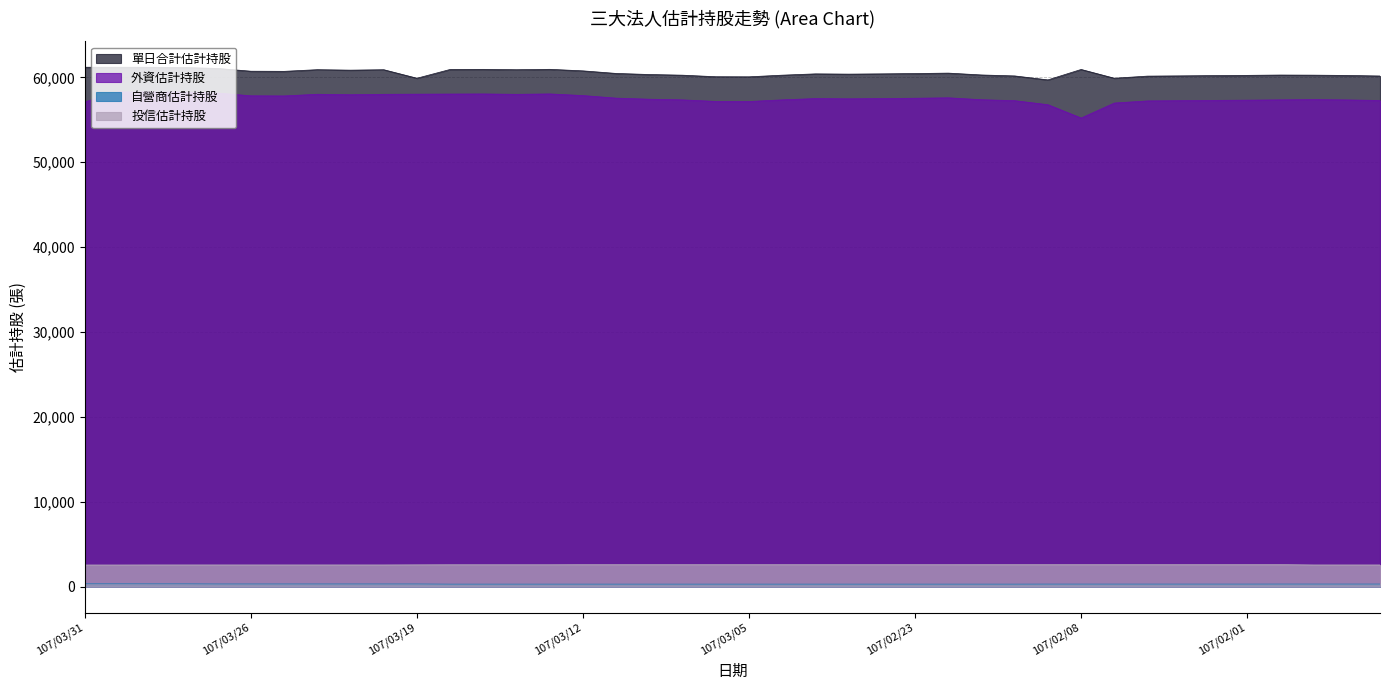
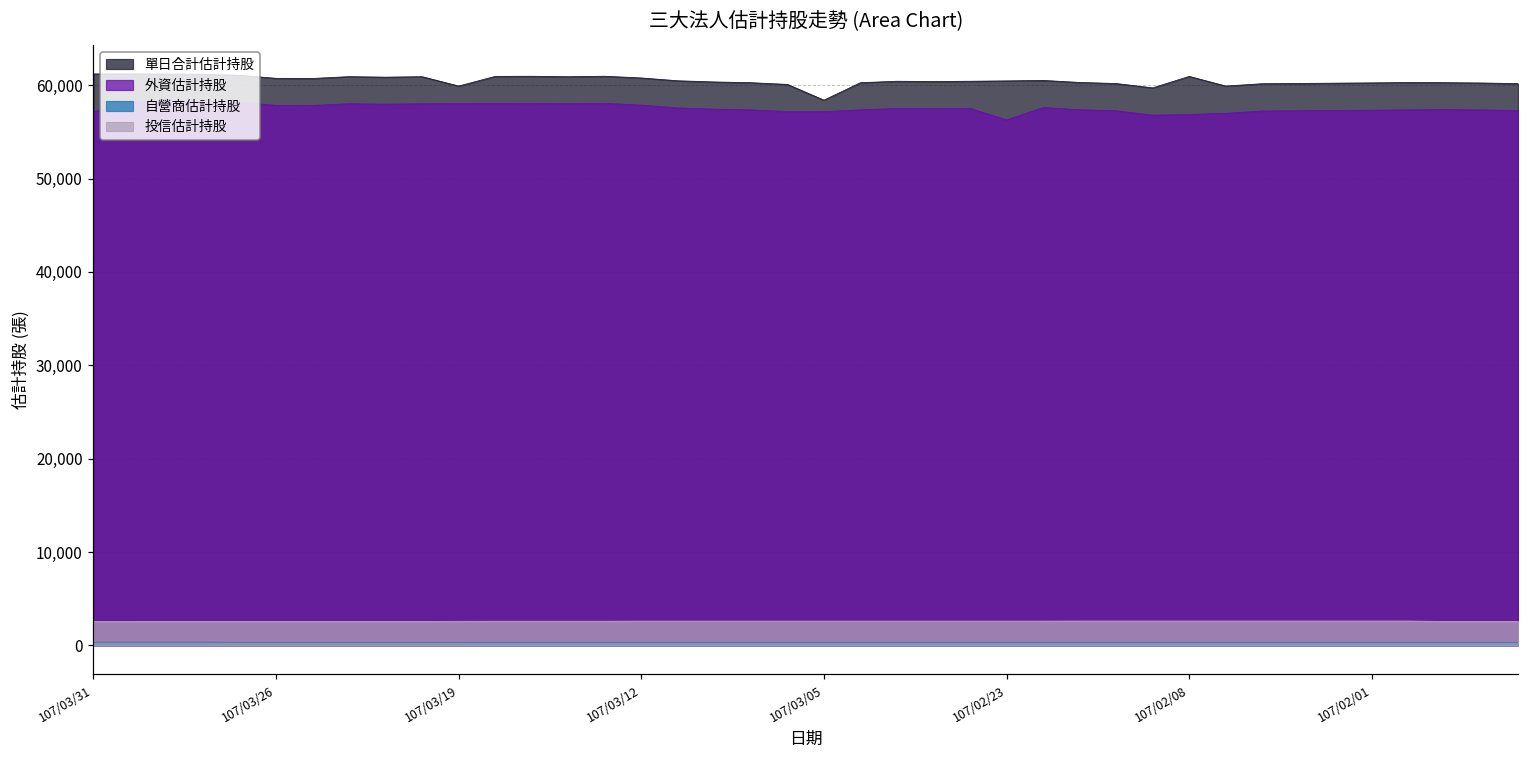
單日合計估計持股, 107/03/05: 60,000 -> 58,000
外資估計持股, 107/02/23: 58,000 -> 56,000
外資估計持股, 107/02/08: 55,000 -> 57,000
